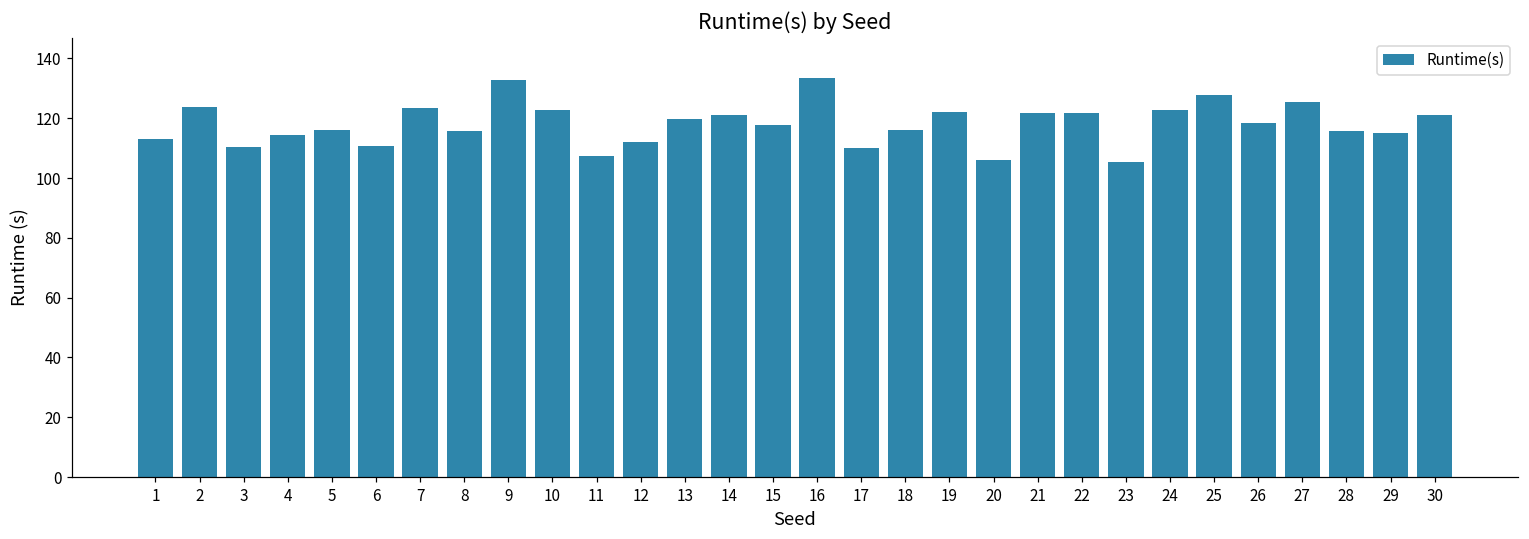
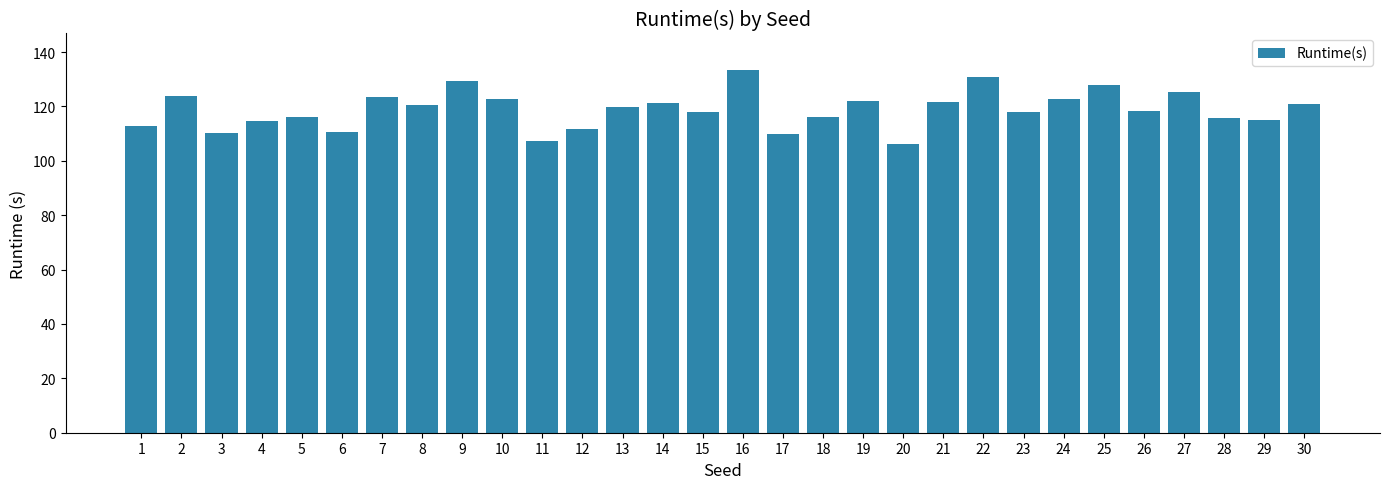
8: 116 -> 121
9: 133 -> 129
22: 122 -> 131
23: 105 -> 118
